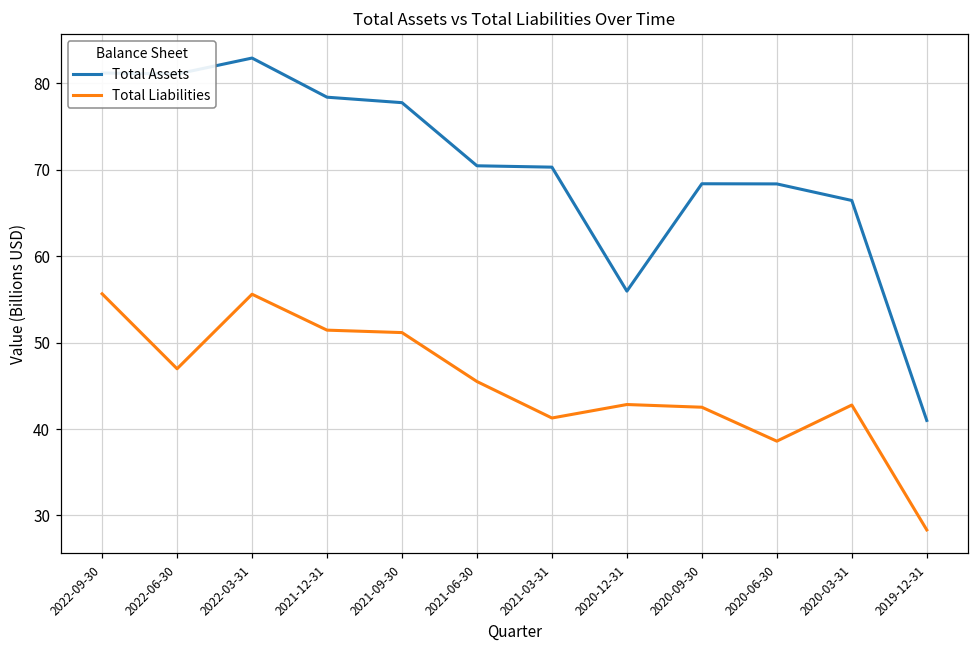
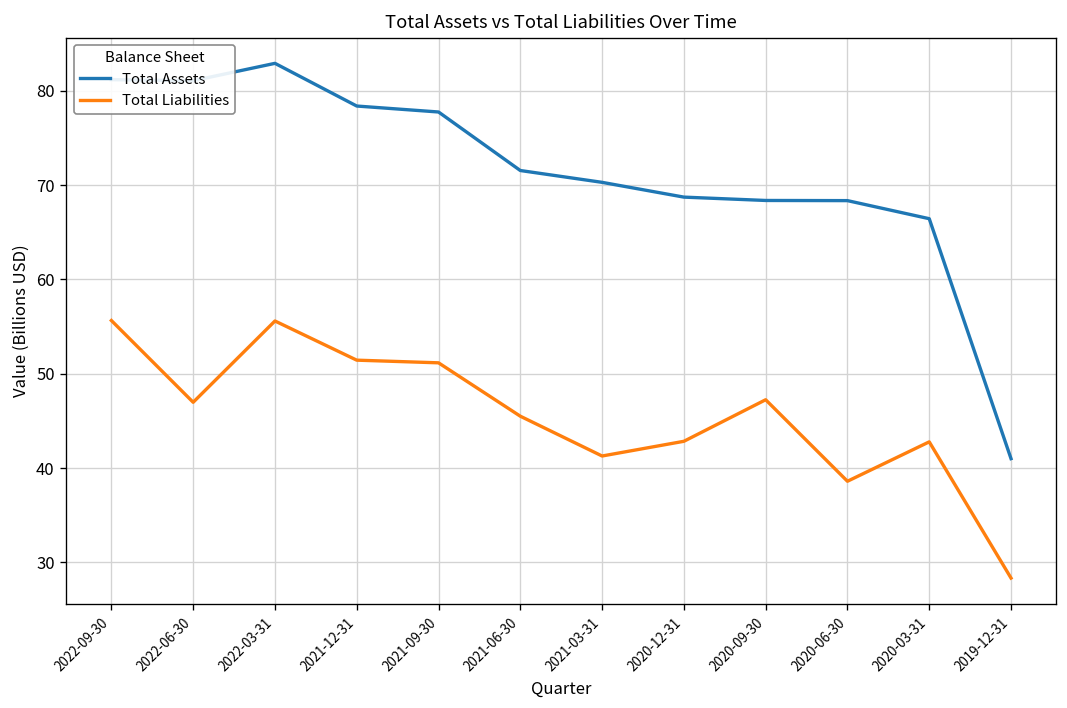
Total Assets, 2021-06-30: 70 -> 72
Total Assets, 2020-12-31: 56 -> 69
Total Liabilities, 2020-09-30: 43 -> 47
